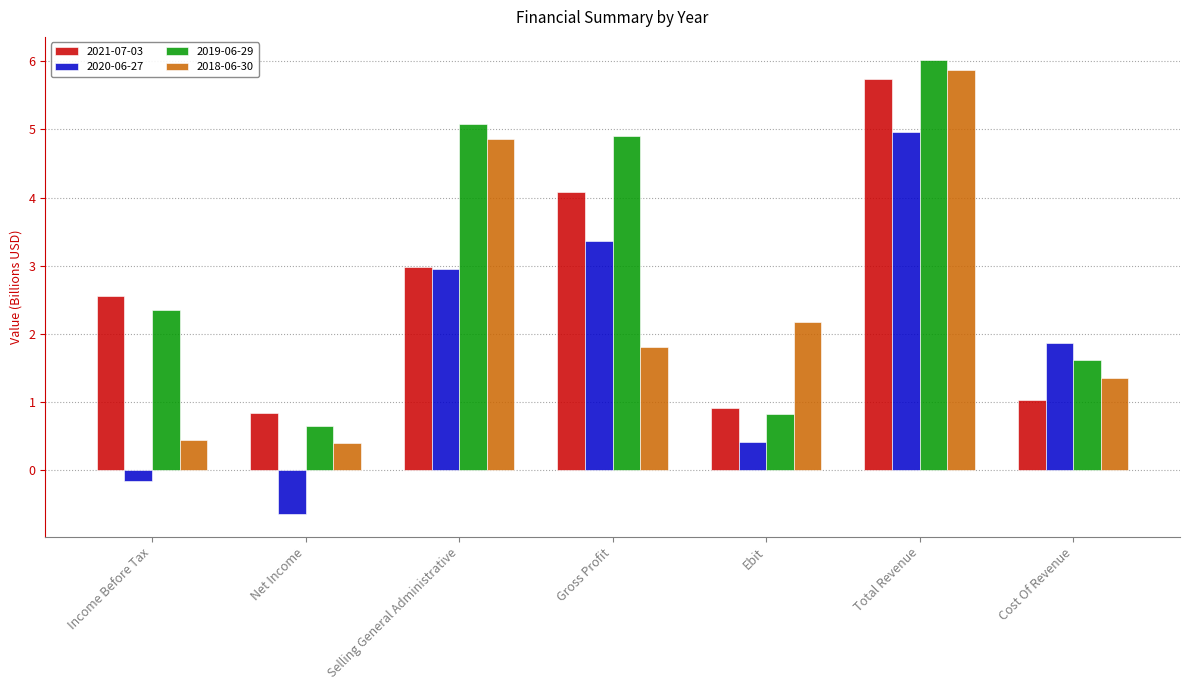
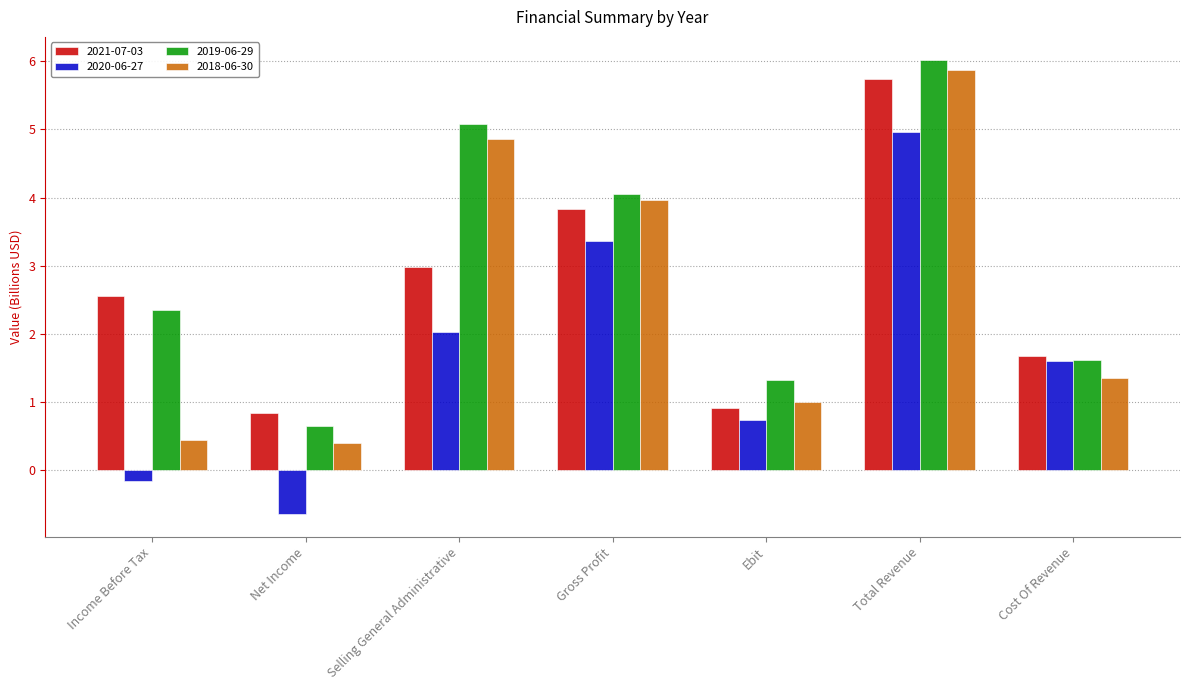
2020-06-27, Selling General Administrative: 2.9 -> 2.0
2021-07-03, Gross Profit: 4.1 -> 3.8
2019-06-29, Gross Profit: 4.9 -> 4.1
2018-06-30, Gross Profit: 1.8 -> 4.0
2020-06-27, Ebit: 0.4 -> 0.7
2019-06-29, Ebit: 0.8 -> 1.3
2018-06-30, Ebit: 2.2 -> 1.0
2021-07-03, Cost Of Revenue: 1.0 -> 1.7
2020-06-27, Cost Of Revenue: 1.9 -> 1.6
